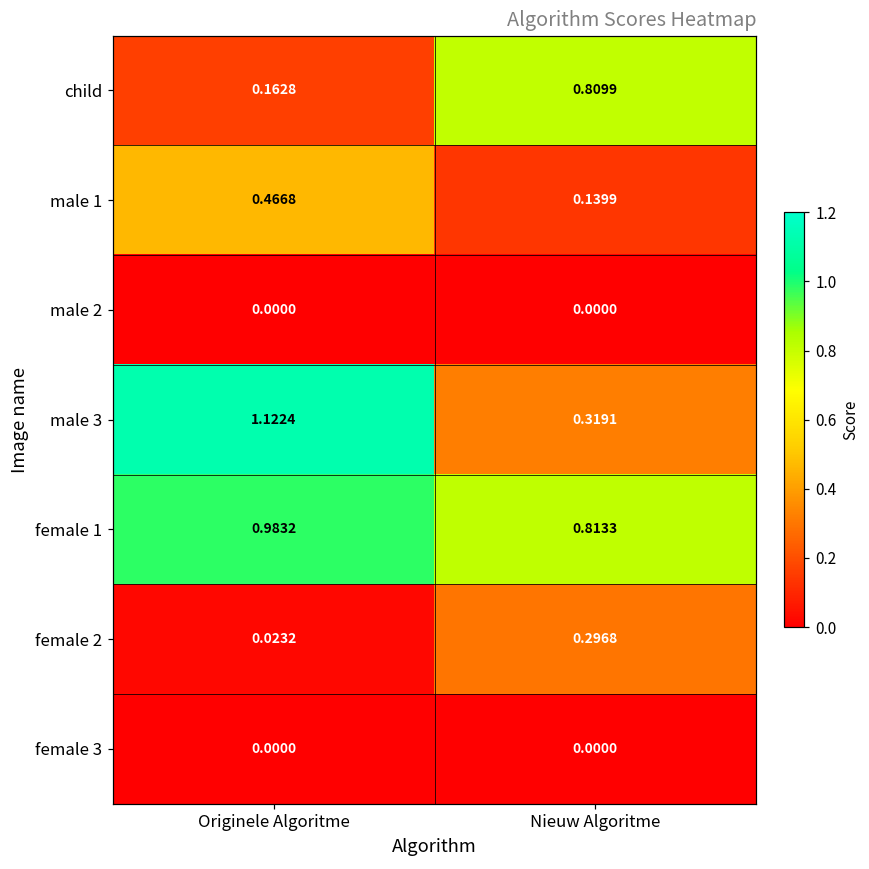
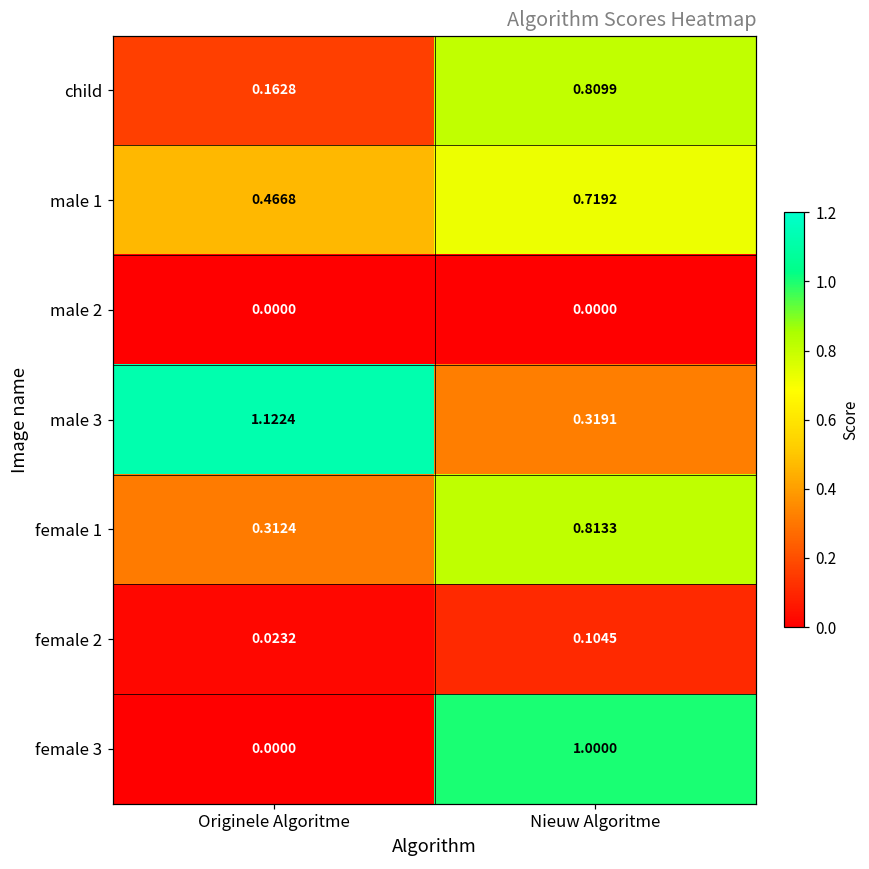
male 1, Nieuw Algoritme: 0.1399 -> 0.7192
female 1, Originele Algoritme: 0.9832 -> 0.3124
female 2, Nieuw Algoritme: 0.2968 -> 0.1045
female 3, Nieuw Algoritme: 0.0000 -> 1.0000
